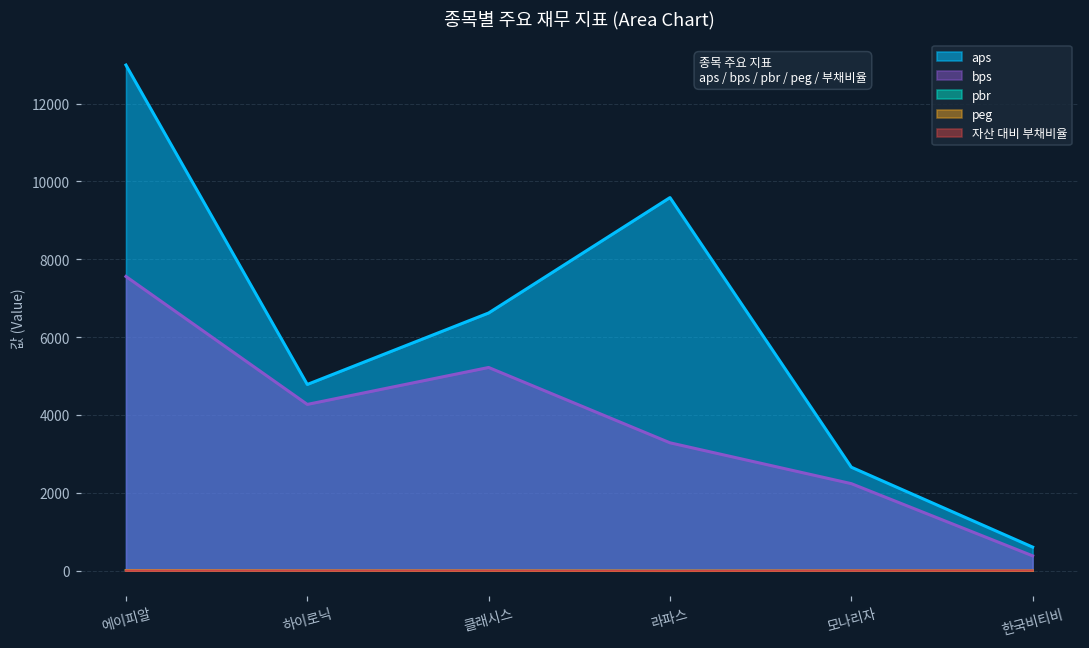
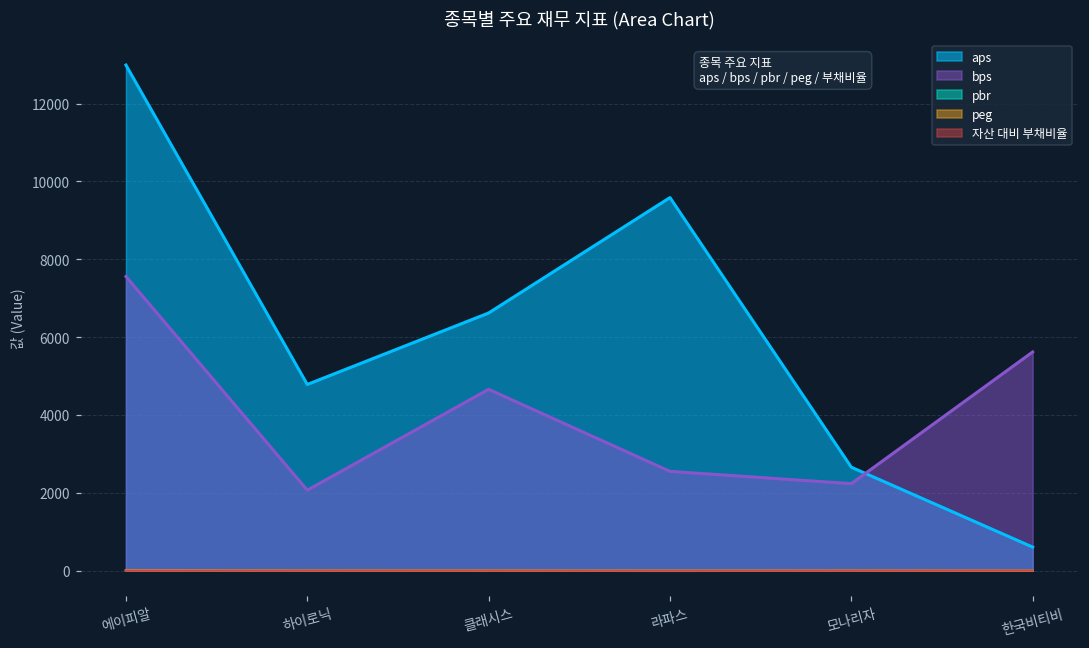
bps, 하이로닉: 4300 -> 2100
bps, 클래시스: 5200 -> 4700
bps, 라파스: 3300 -> 2600
bps, 한국비티비: 400 -> 5600
